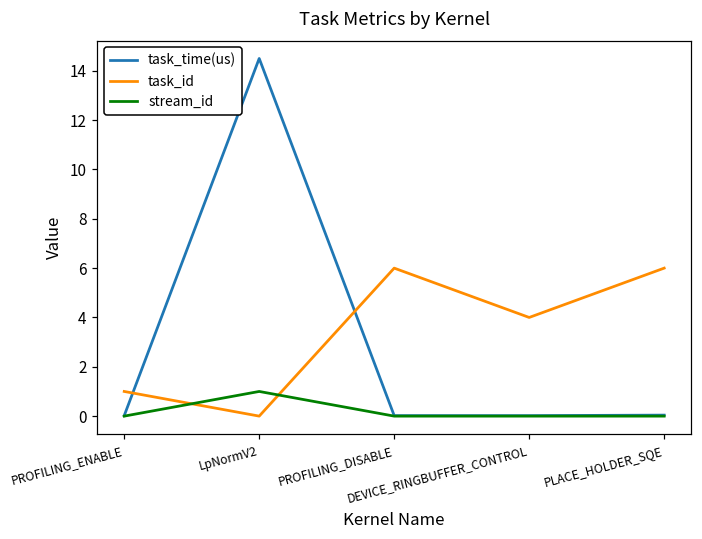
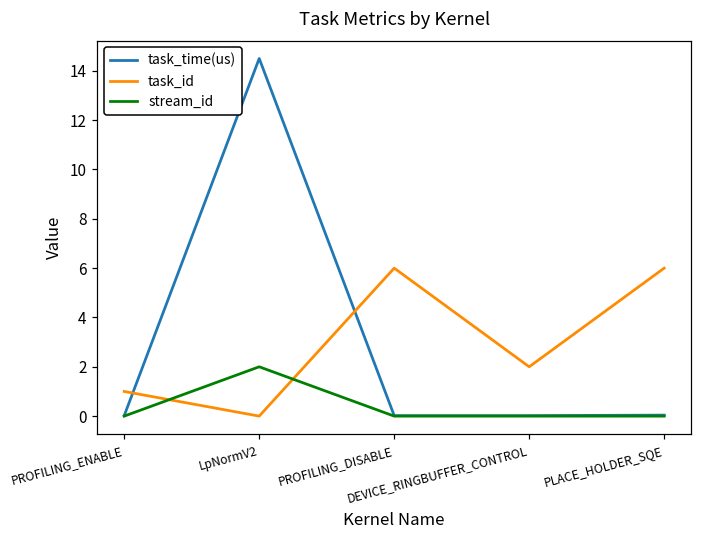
stream_id, LpNormV2: 1 -> 2
task_id, DEVICE_RINGBUFFER_CONTROL: 4 -> 2
